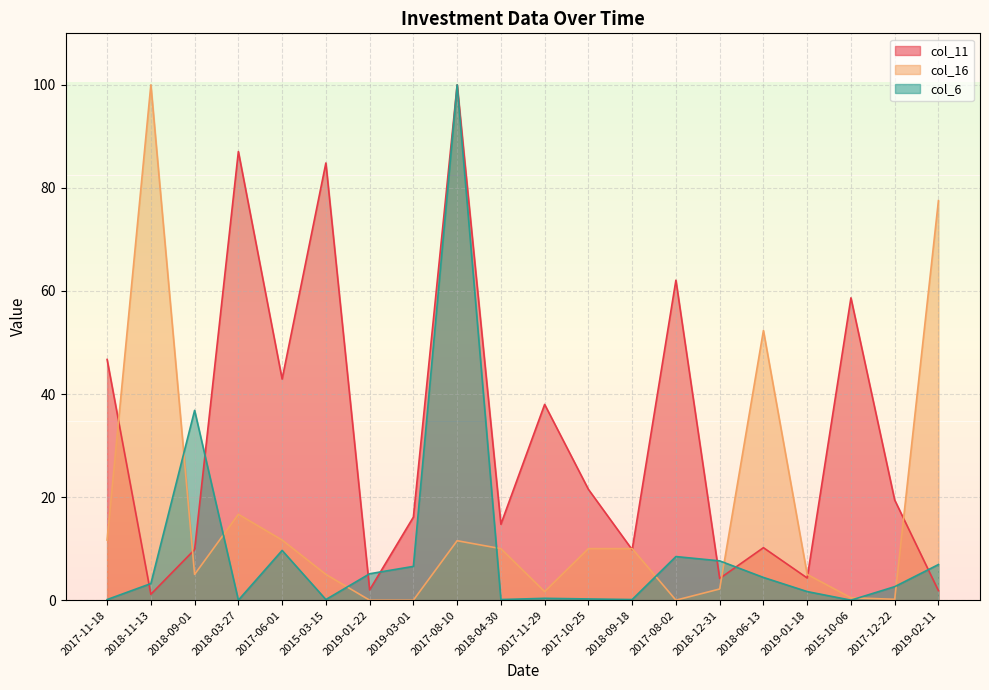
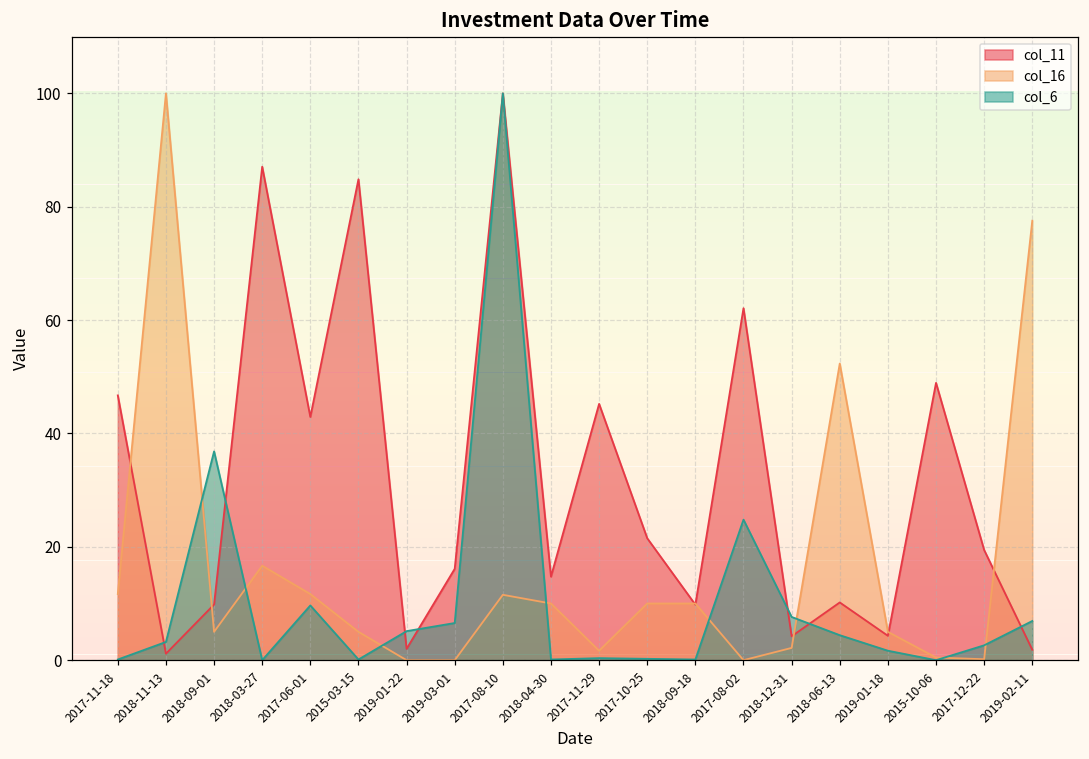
col_11, 2017-11-29: 38 -> 45
col_6, 2017-08-02: 8 -> 25
col_11, 2015-10-06: 59 -> 49
